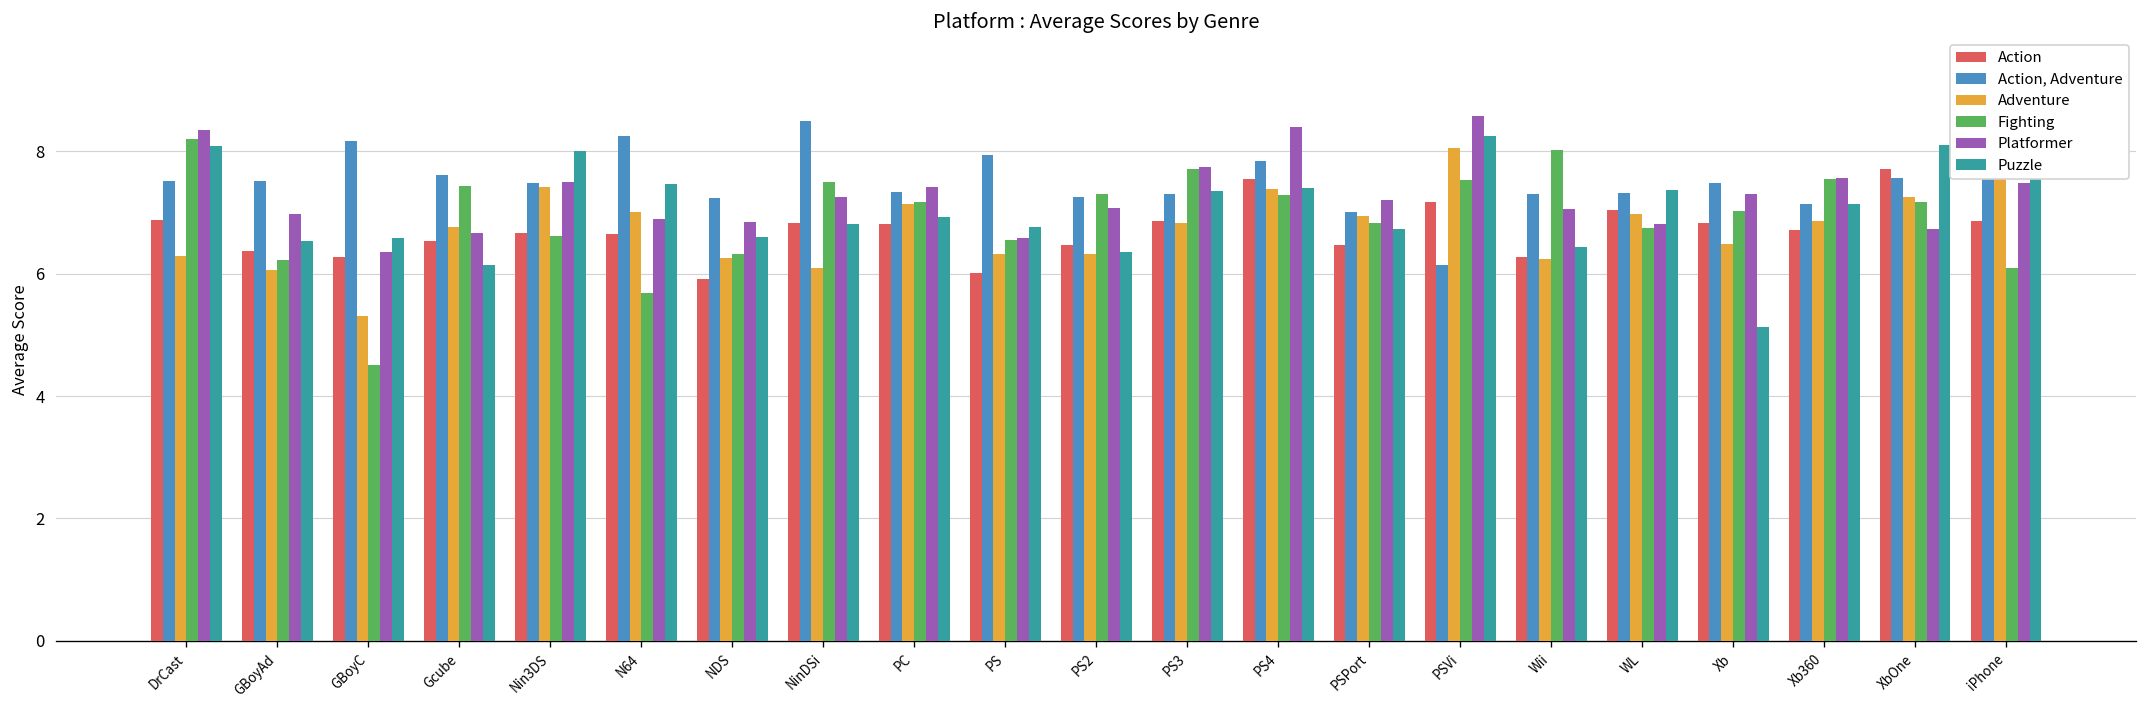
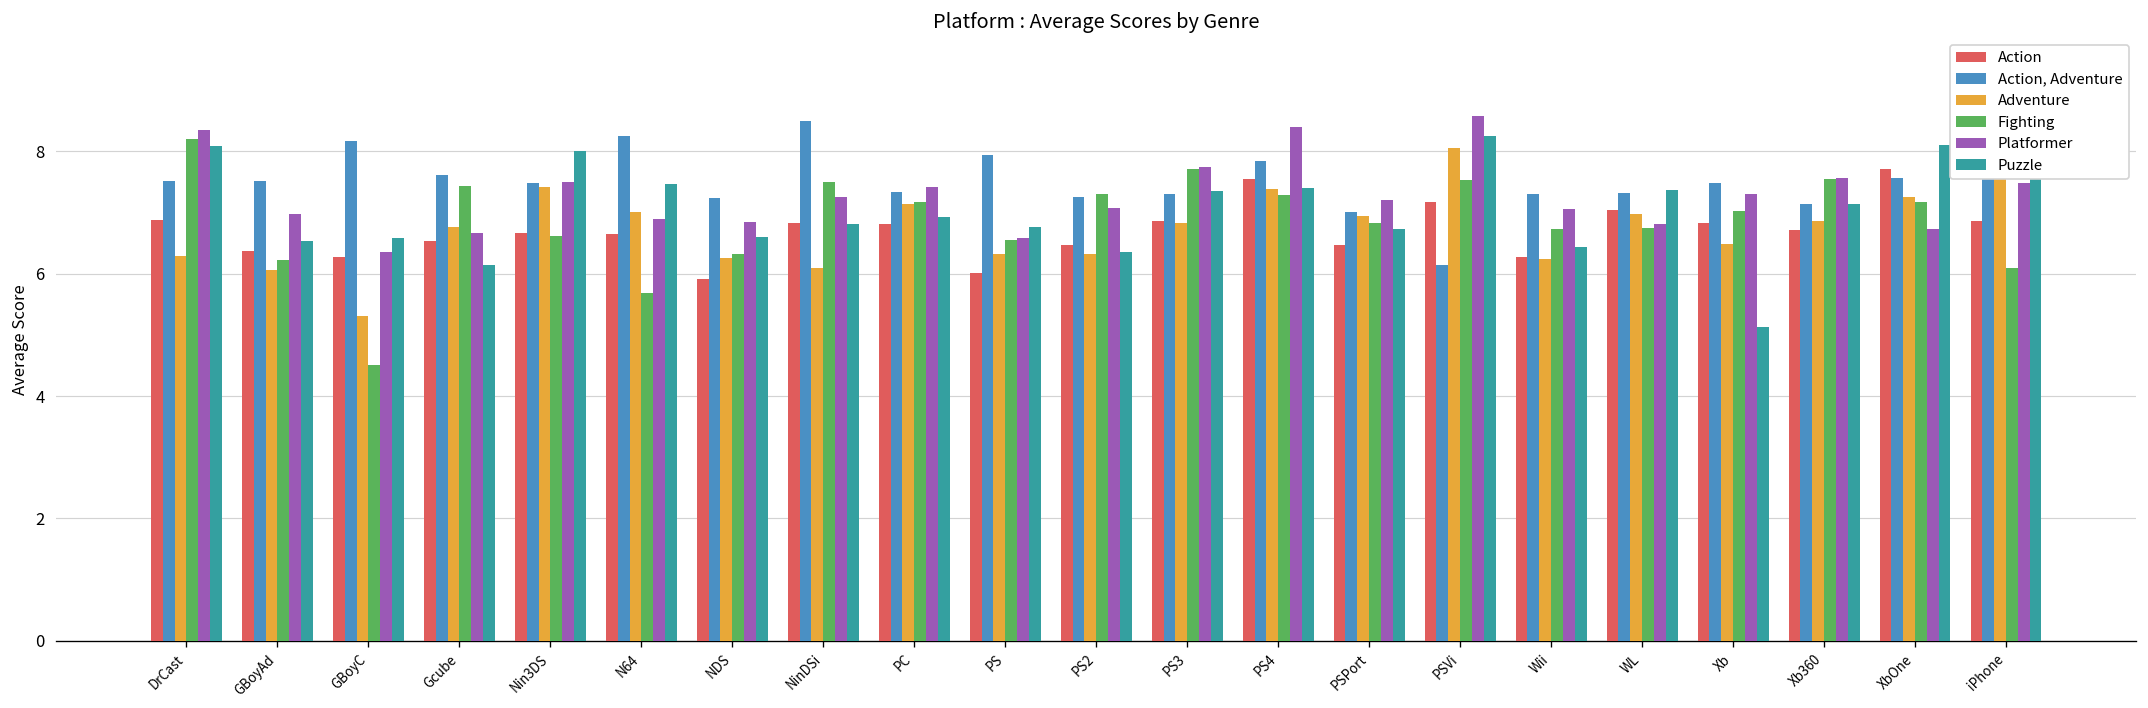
Fighting, Wii: 8.0 -> 6.7
